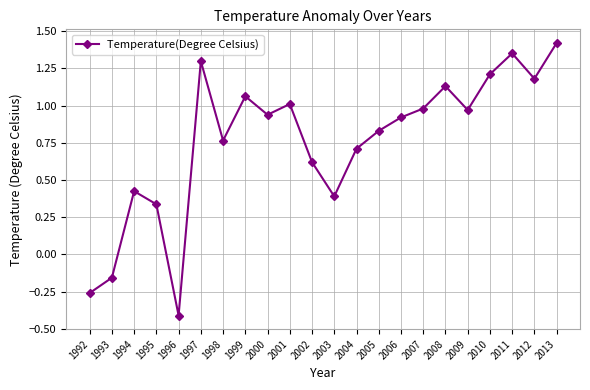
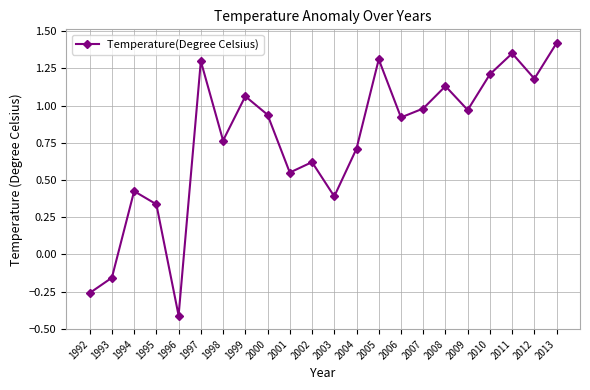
2001: 1.01 -> 0.55
2005: 0.83 -> 1.31
